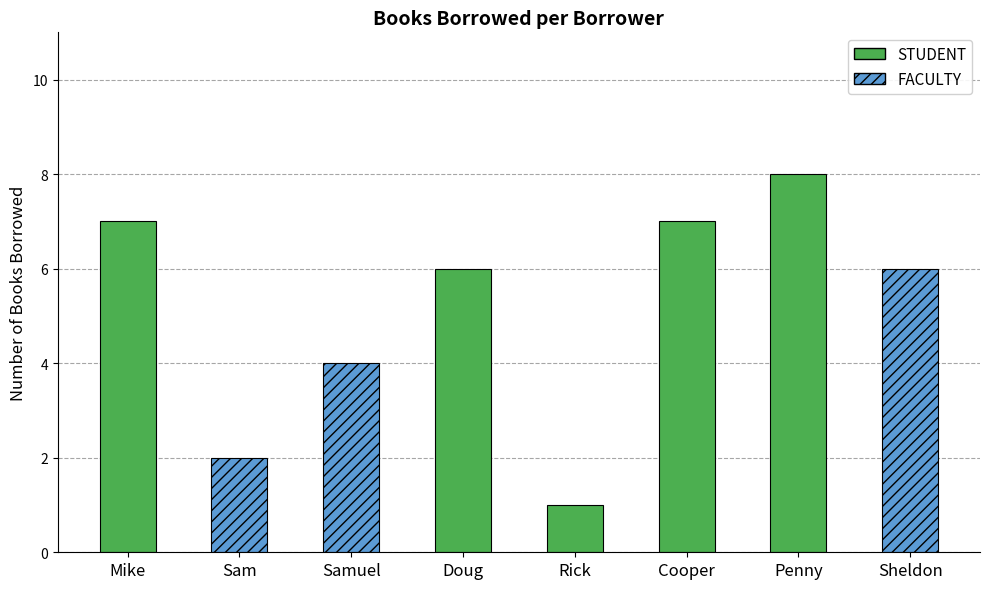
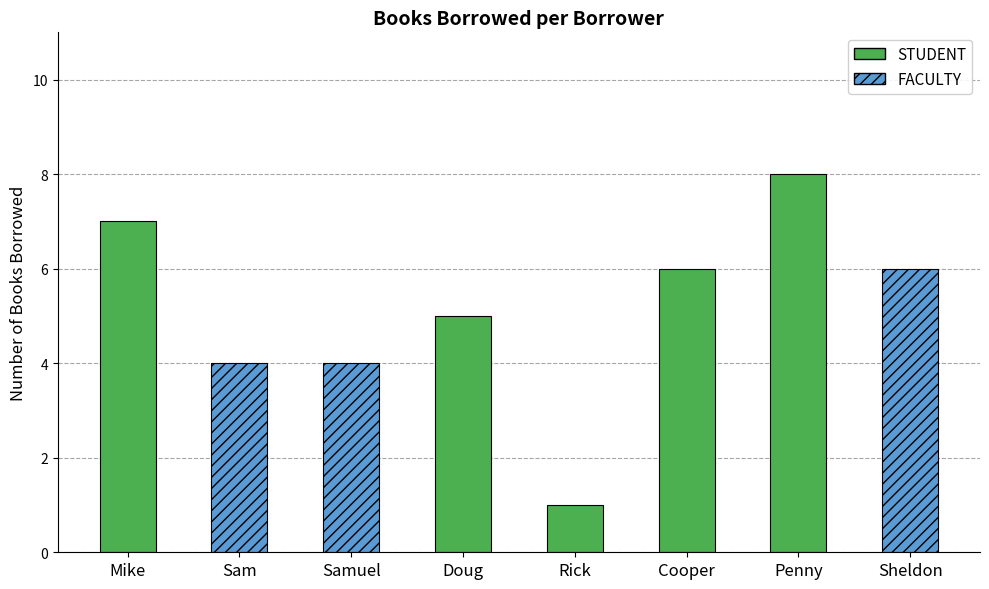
Sam: 2 -> 4
Doug: 6 -> 5
Cooper: 7 -> 6
